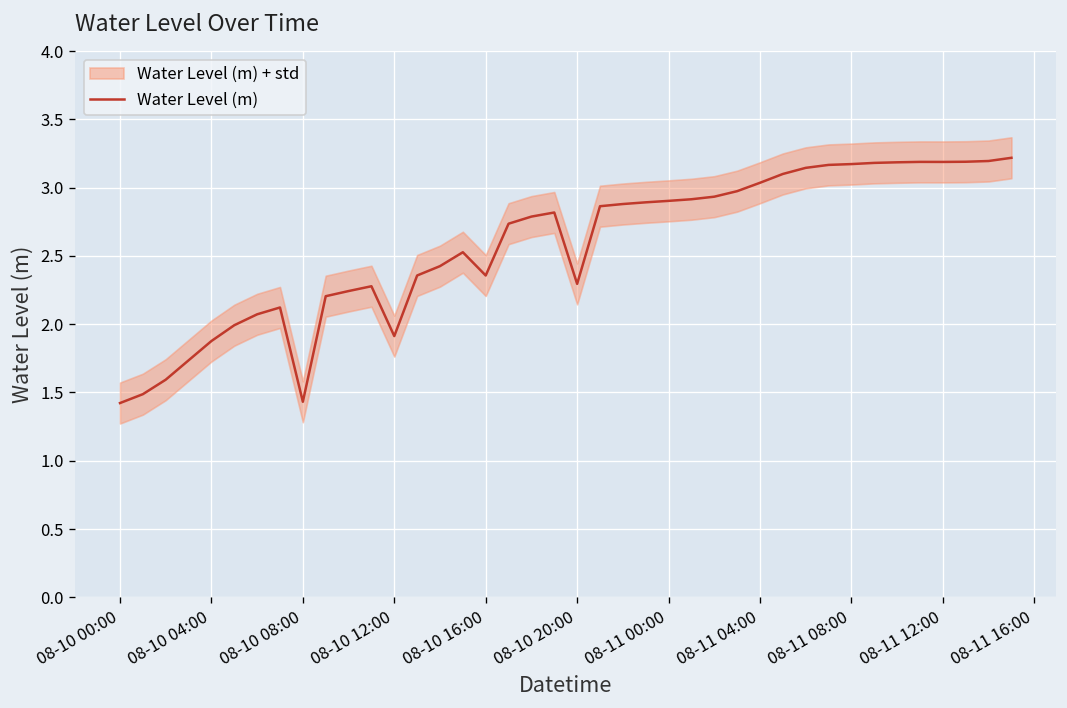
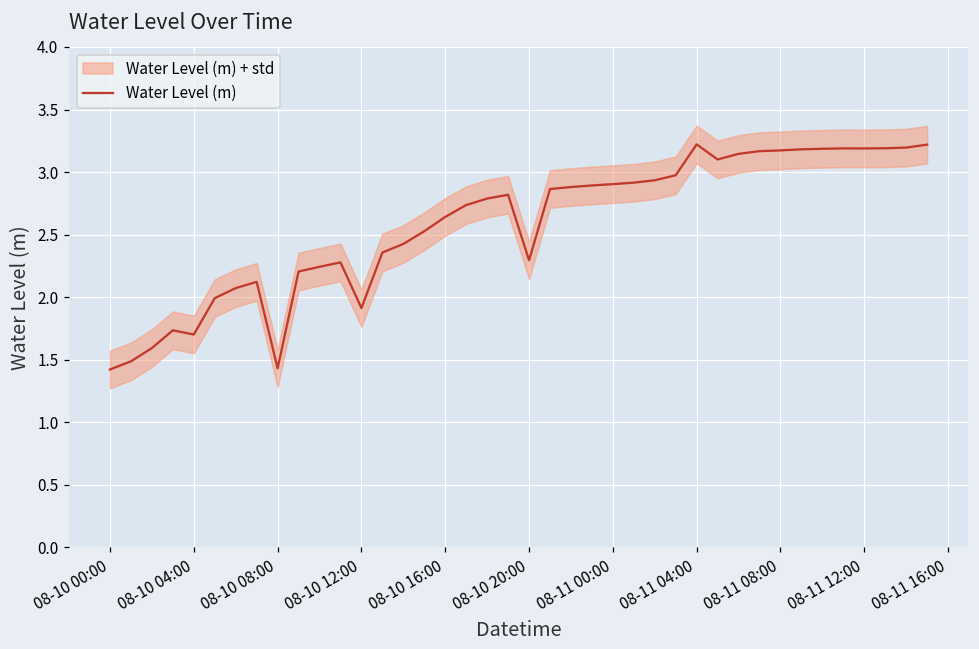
Water Level (m), 08-10 04:00: 1.88 -> 1.70
Water Level (m), 08-10 16:00: 2.36 -> 2.64
Water Level (m), 08-11 04:00: 3.04 -> 3.22
